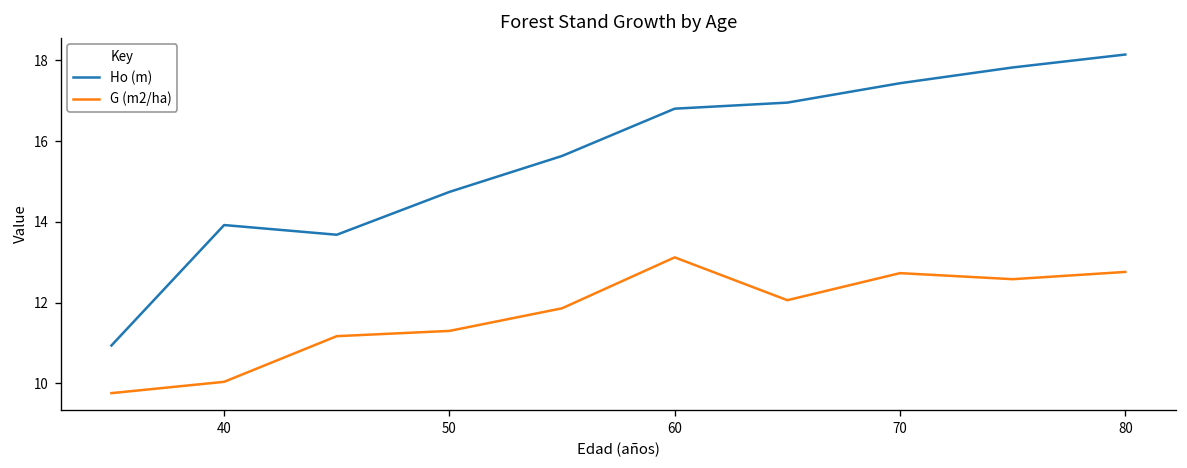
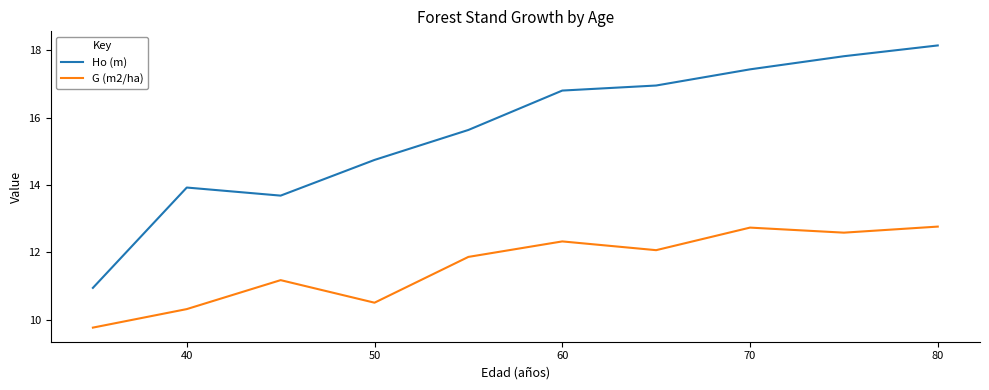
G (m2/ha), 40: 10.0 -> 10.3
G (m2/ha), 50: 11.3 -> 10.5
G (m2/ha), 60: 13.1 -> 12.3
